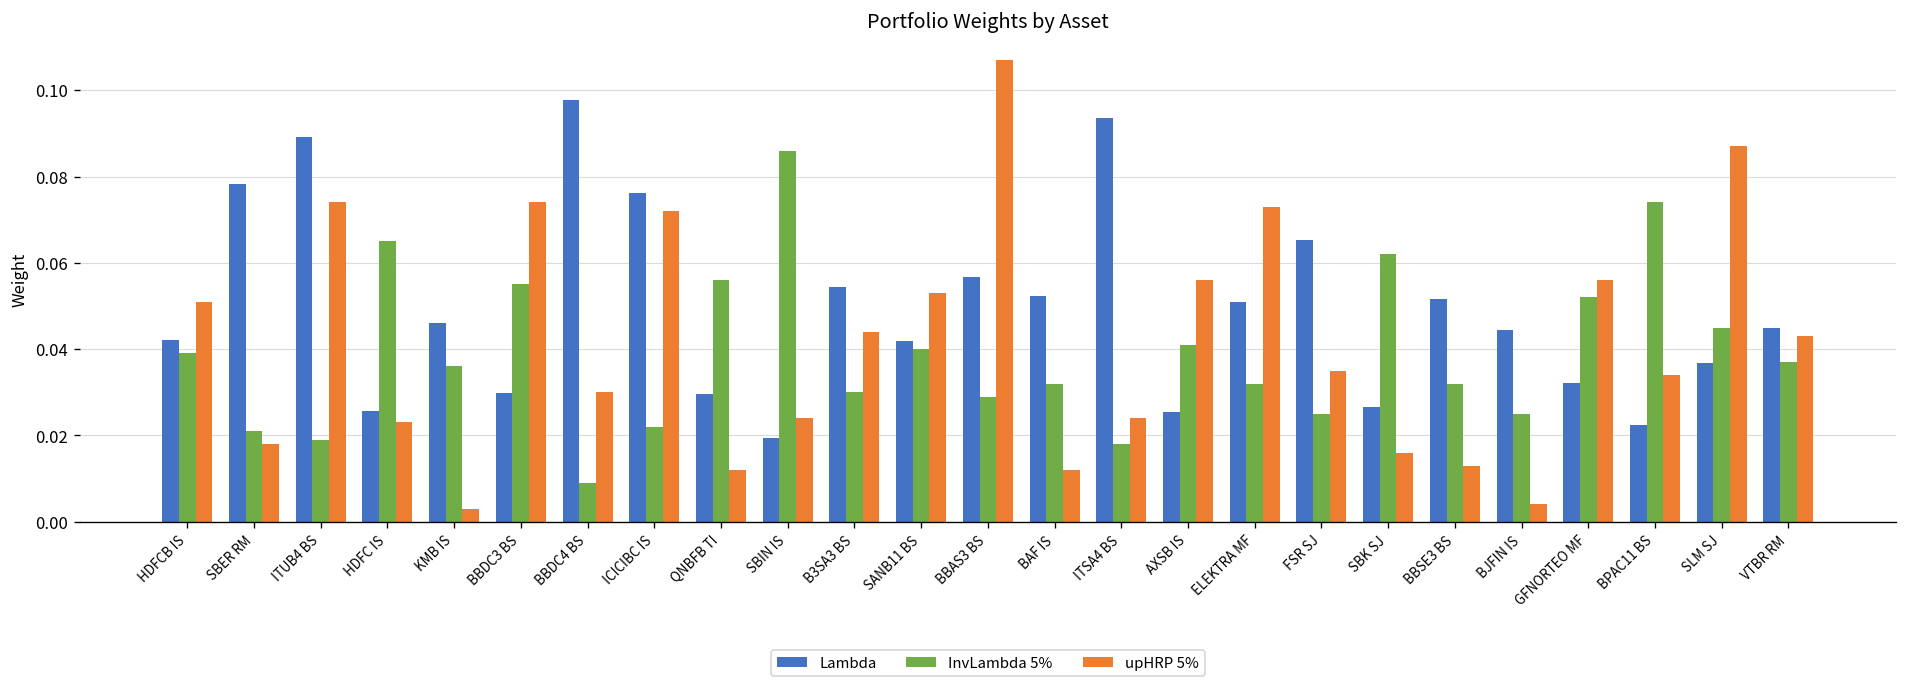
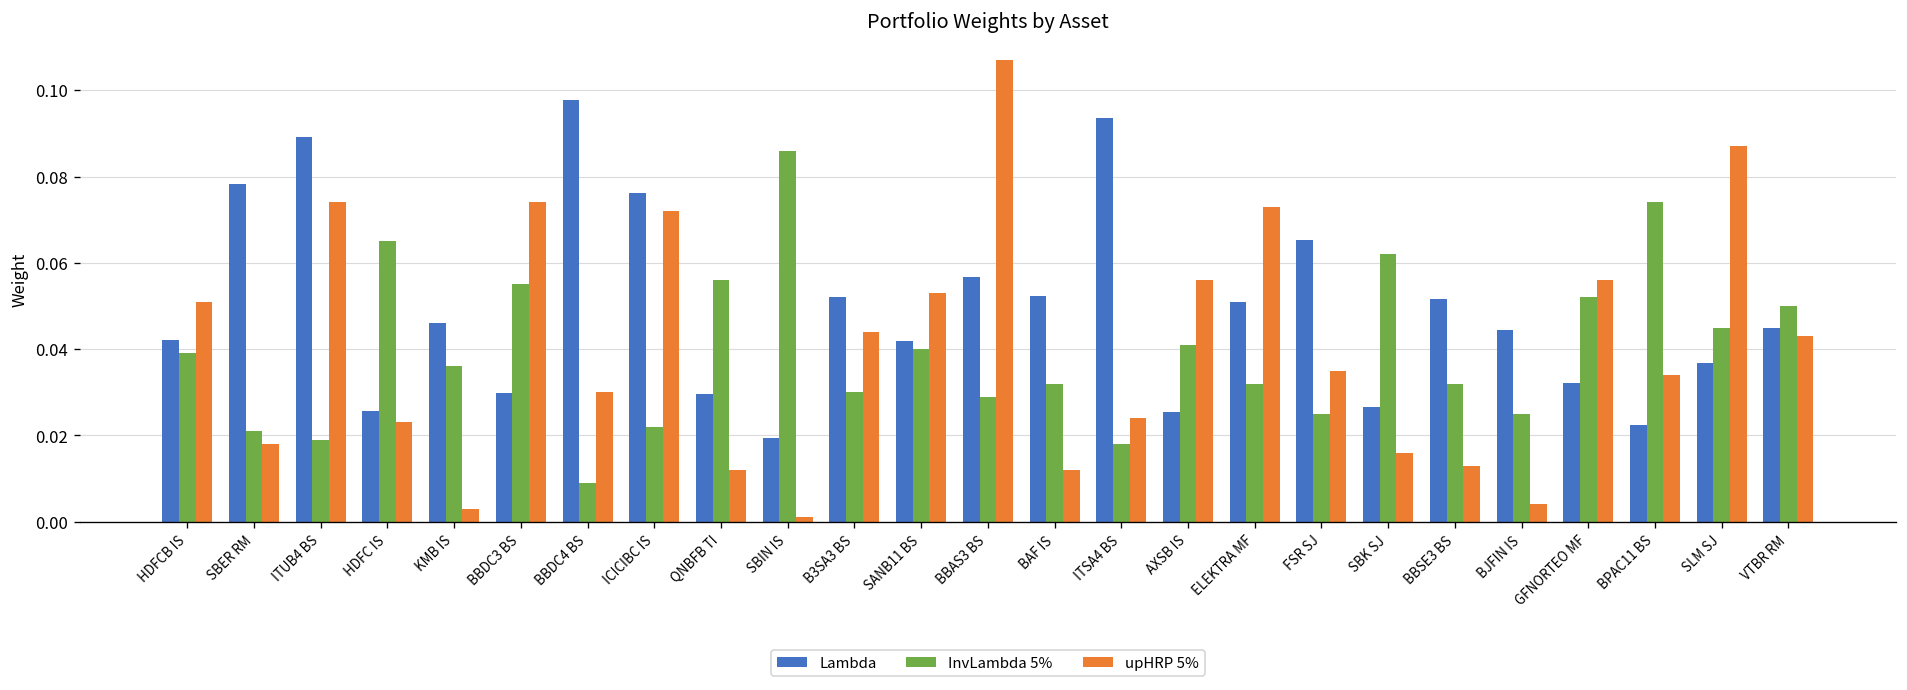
upHRP 5%, SBIN IS: 0.024 -> 0.001
Lambda, B3SA3 BS: 0.054 -> 0.052
InvLambda 5%, VTBR RM: 0.037 -> 0.050
